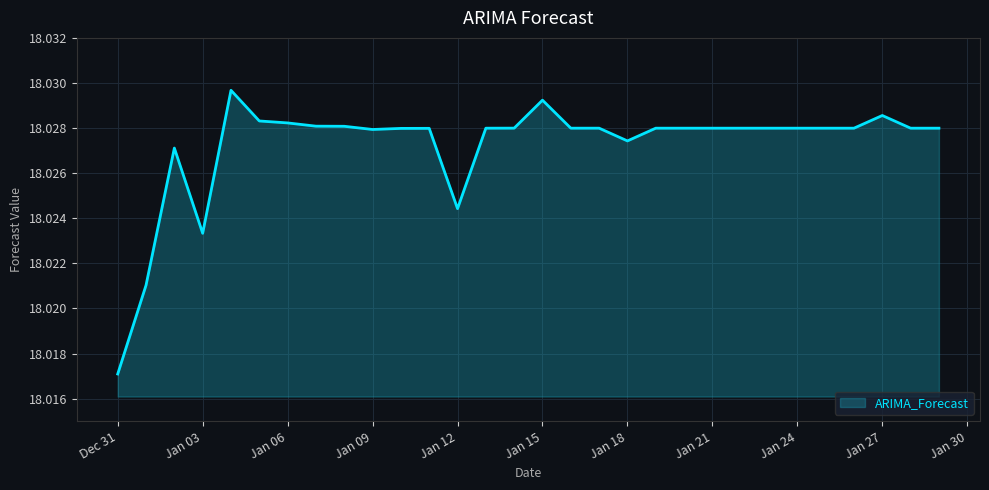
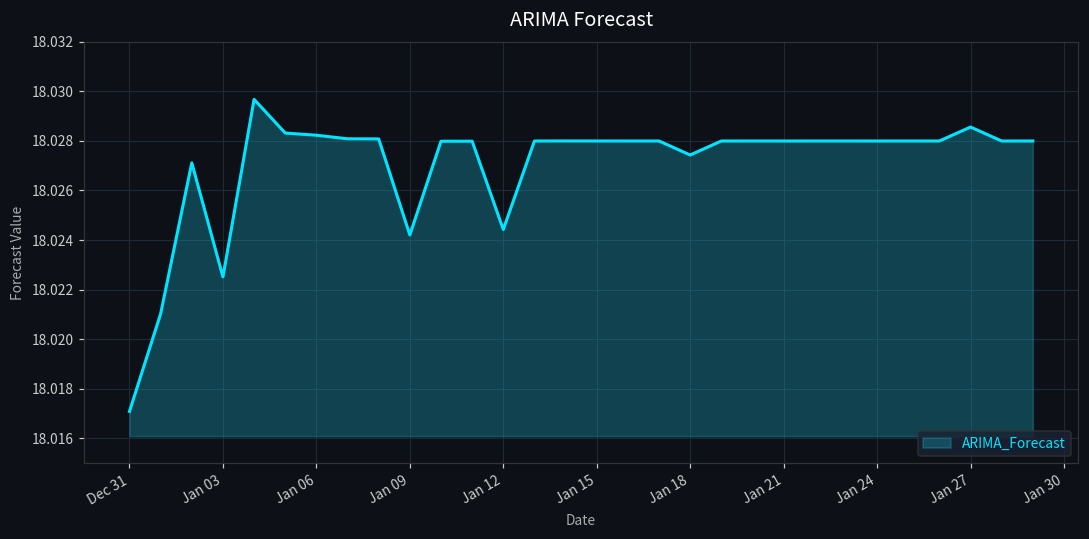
Jan 03: 18.0233 -> 18.0225
Jan 09: 18.0279 -> 18.0242
Jan 15: 18.0292 -> 18.0280
